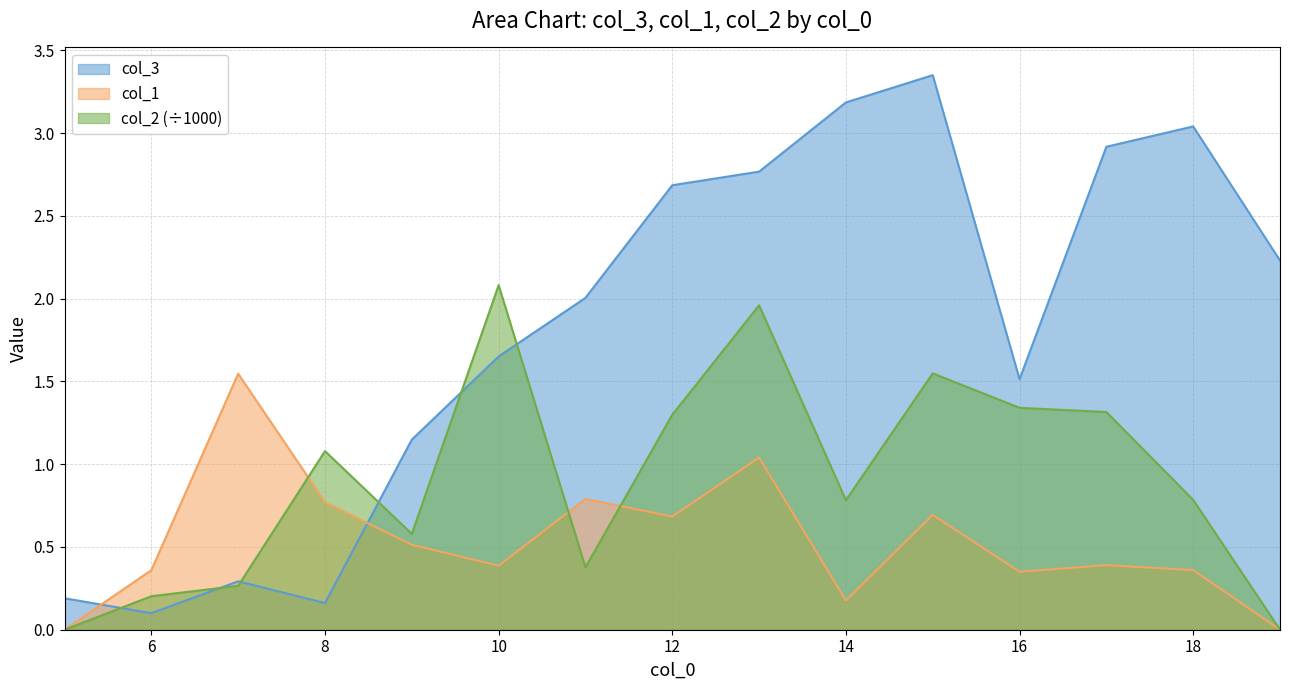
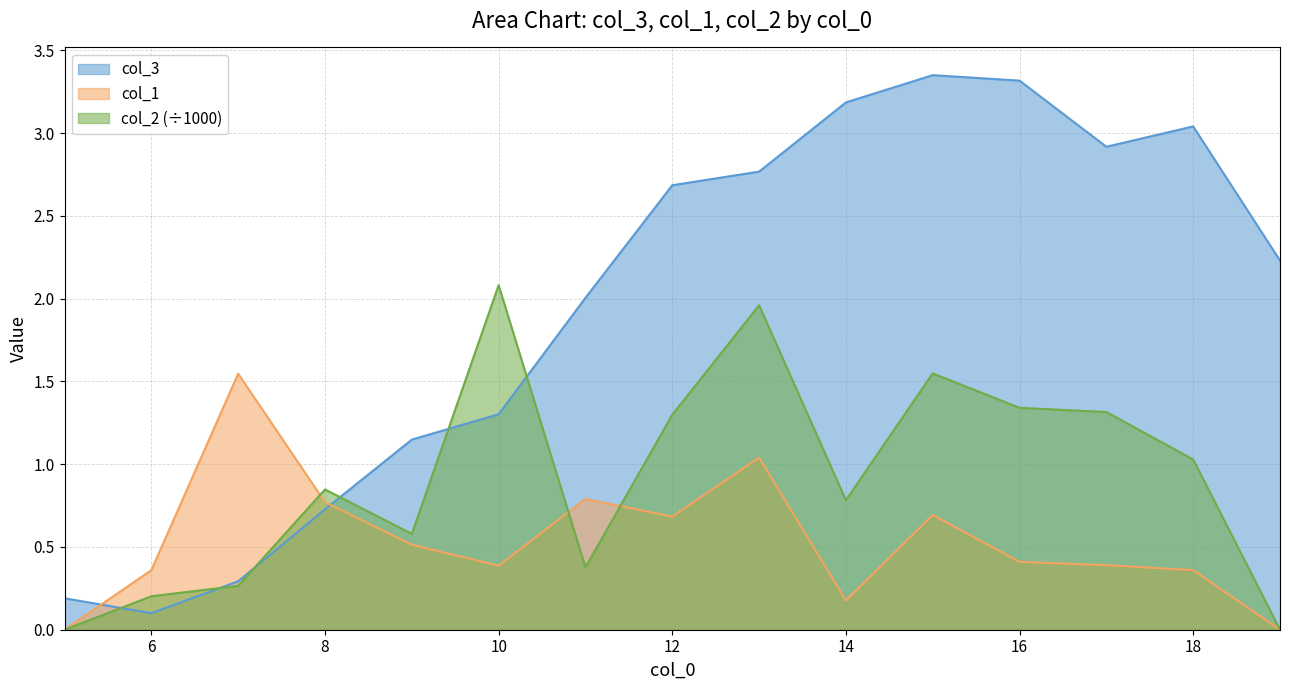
col_3, 8: 0.16 -> 0.73
col_2 (÷1000), 8: 1.08 -> 0.85
col_3, 10: 1.65 -> 1.30
col_3, 16: 1.51 -> 3.32
col_1, 16: 0.35 -> 0.41
col_2 (÷1000), 18: 0.78 -> 1.03
